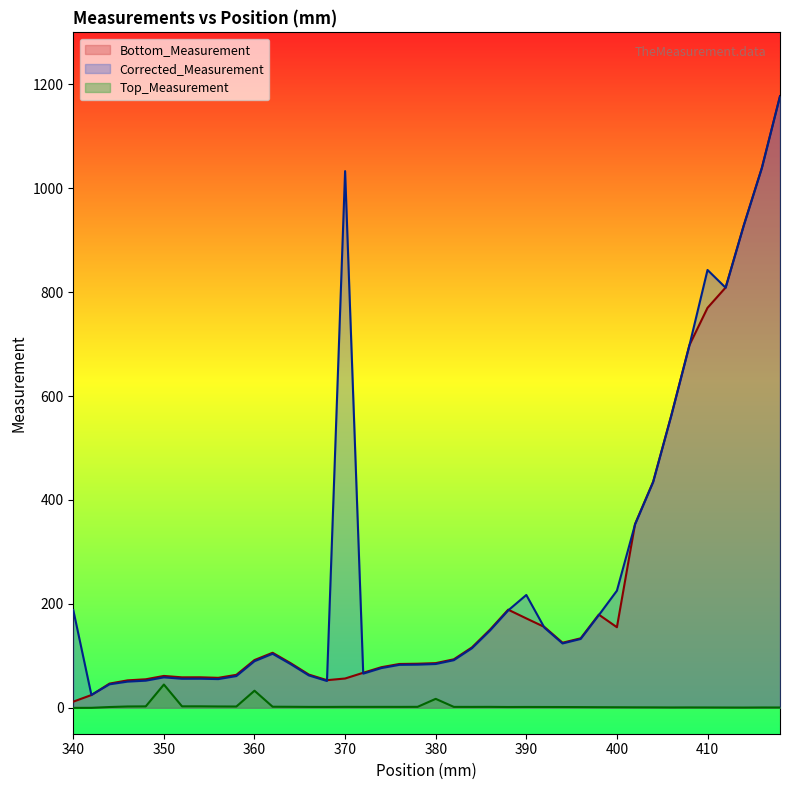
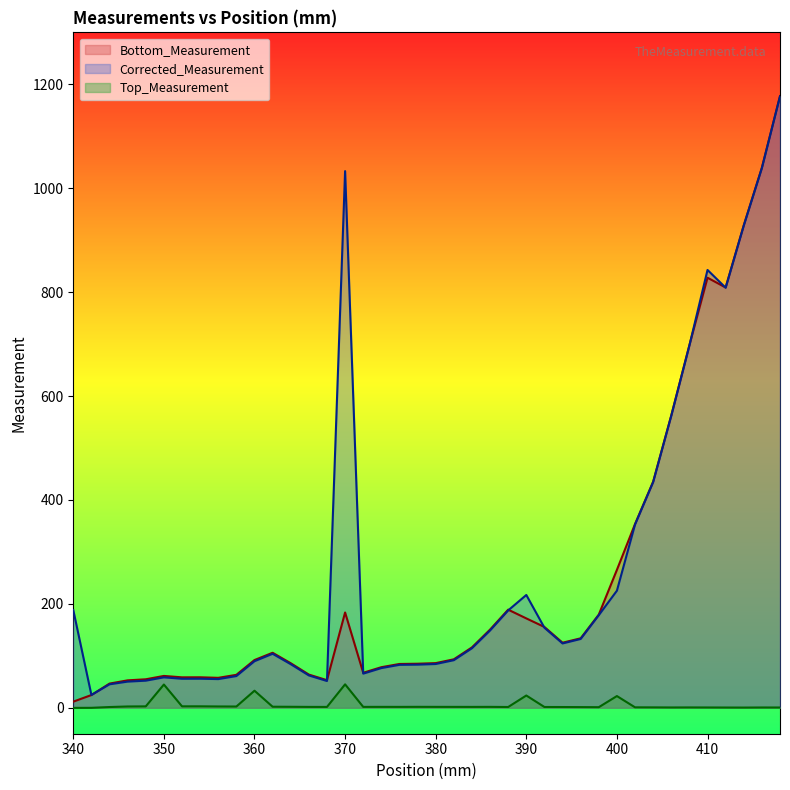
Bottom_Measurement, 370: 60 -> 180
Top_Measurement, 370: 0 -> 50
Top_Measurement, 380: 20 -> 0
Top_Measurement, 390: 0 -> 20
Bottom_Measurement, 400: 150 -> 270
Top_Measurement, 400: 0 -> 20
Bottom_Measurement, 410: 770 -> 830
